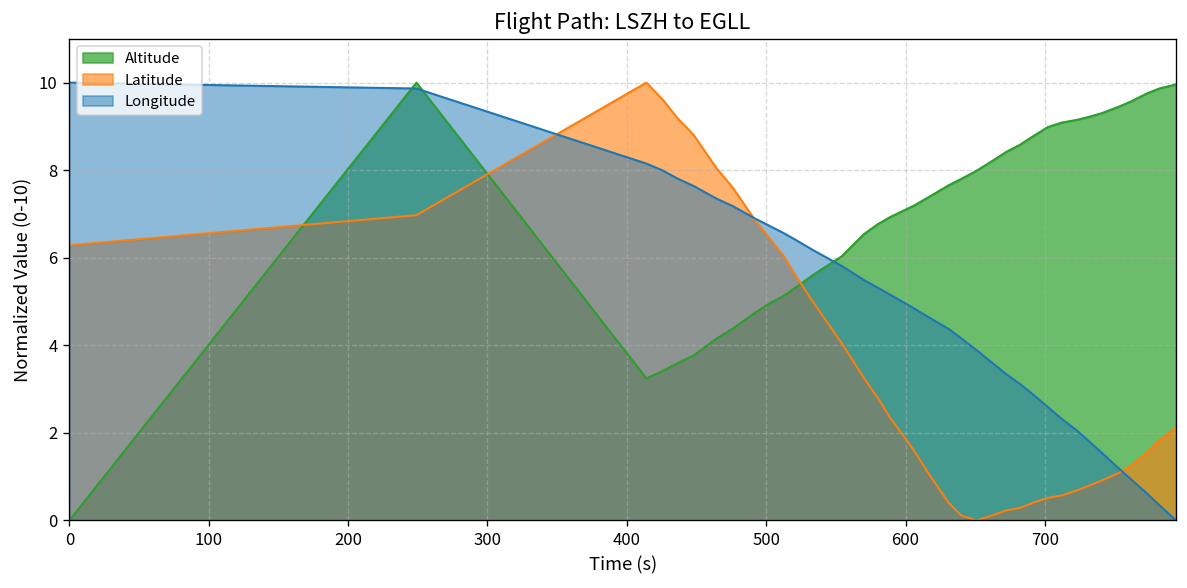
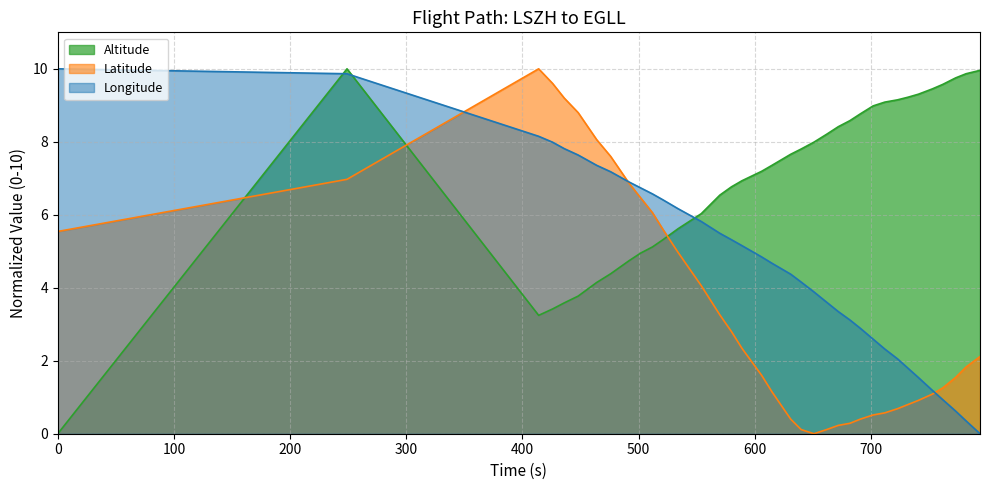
Latitude, 0: 6.3 -> 5.5
